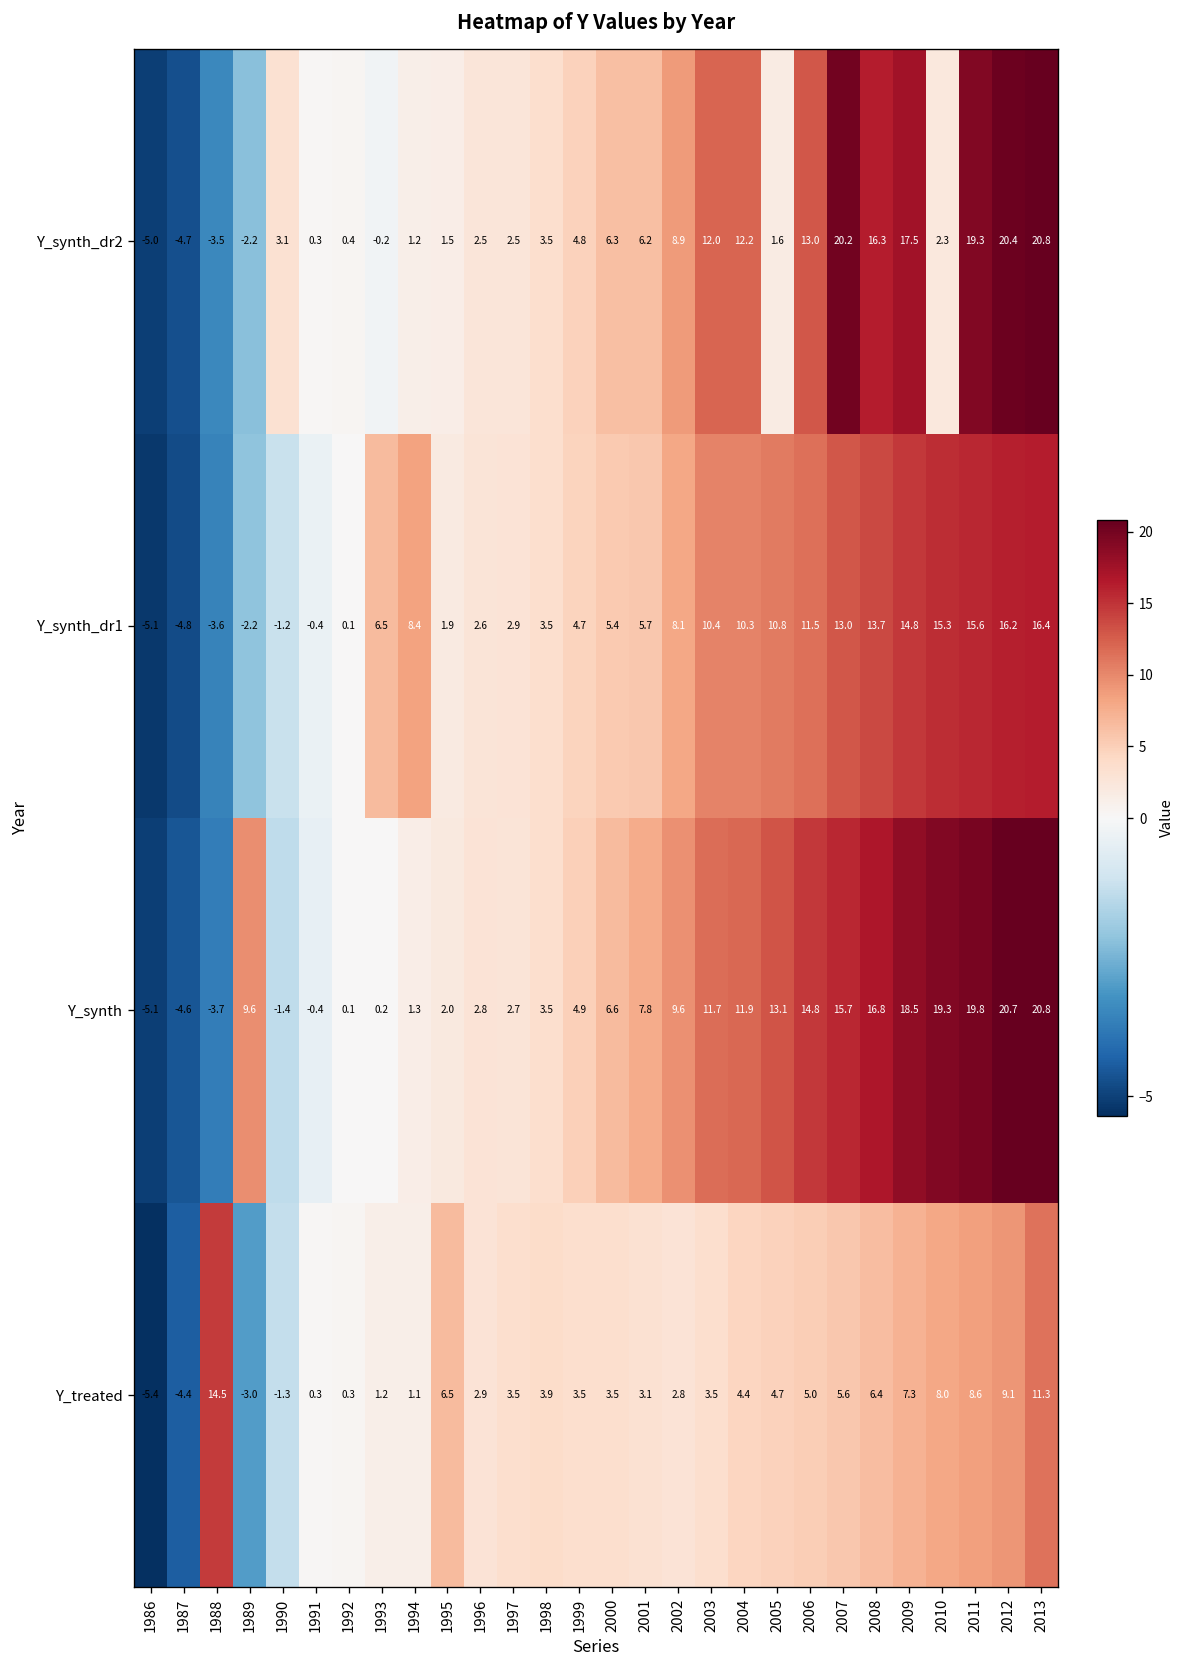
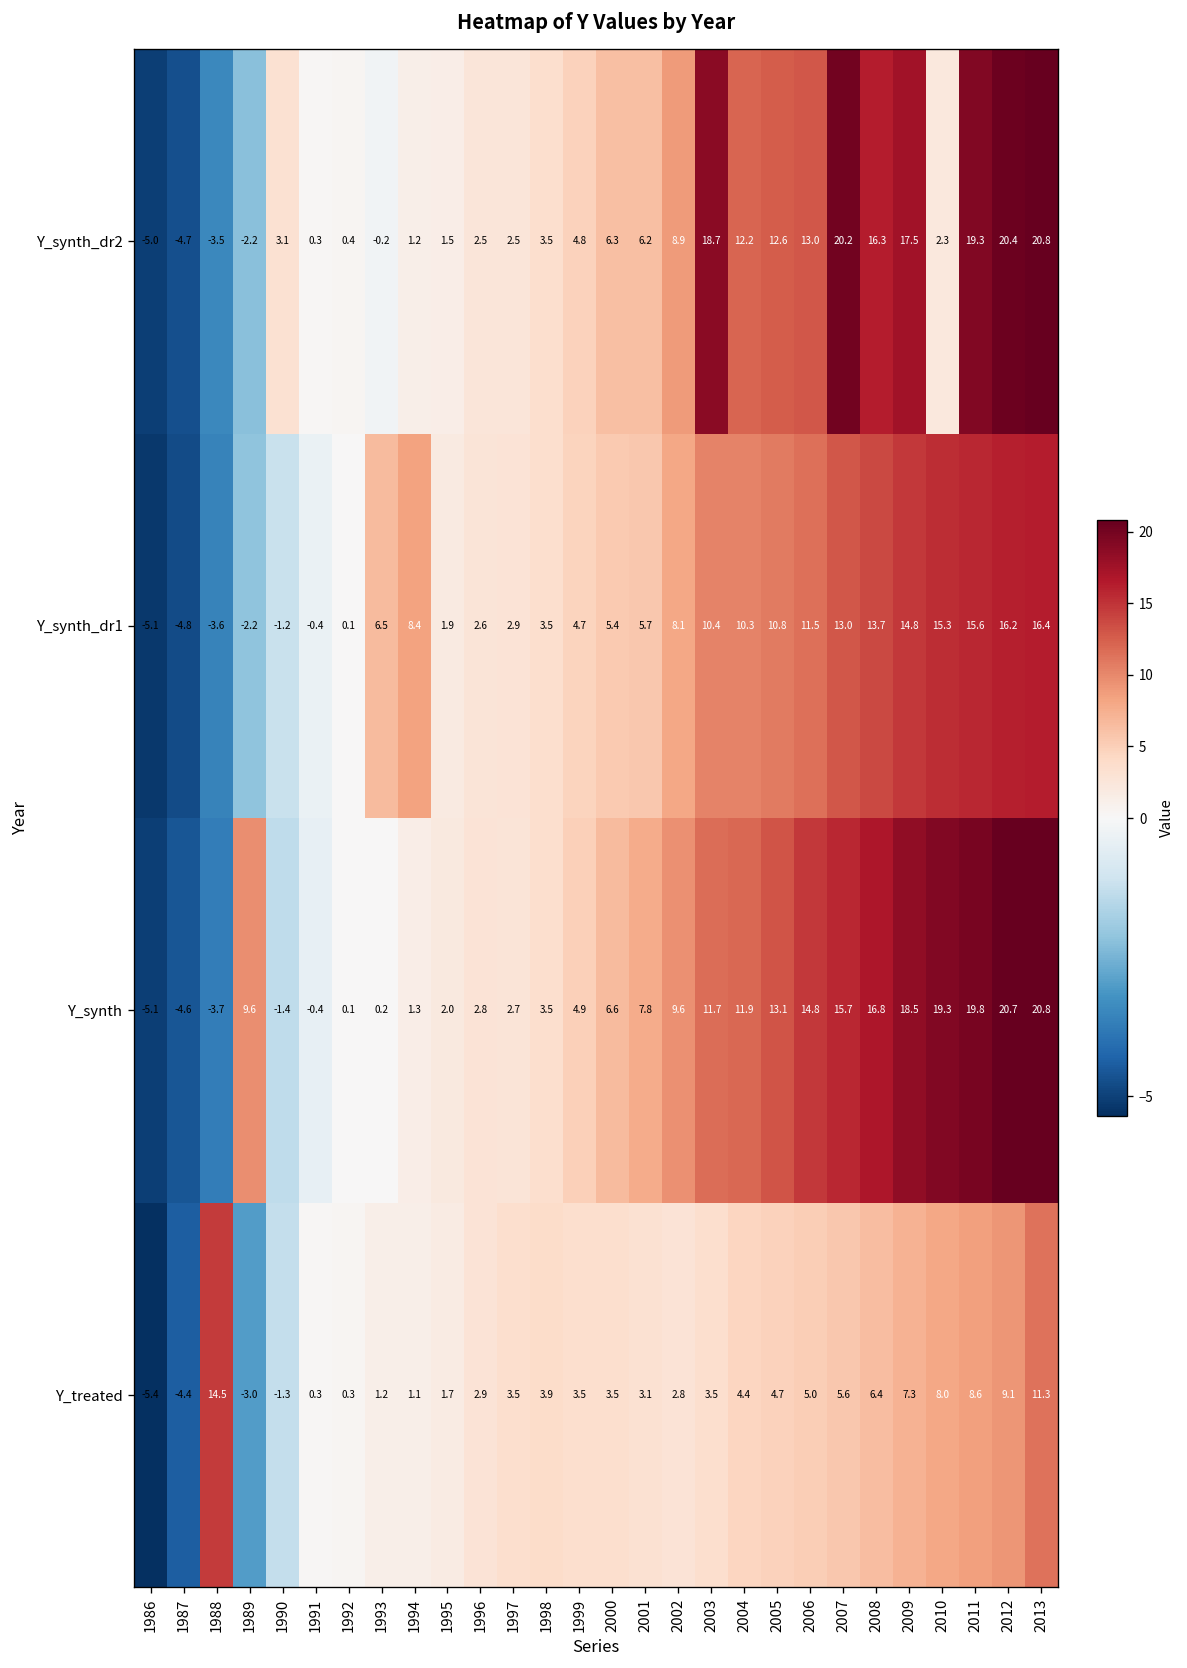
Y_synth_dr2, 2003: 12.0 -> 18.7
Y_synth_dr2, 2005: 1.6 -> 12.6
Y_treated, 1995: 6.5 -> 1.7
